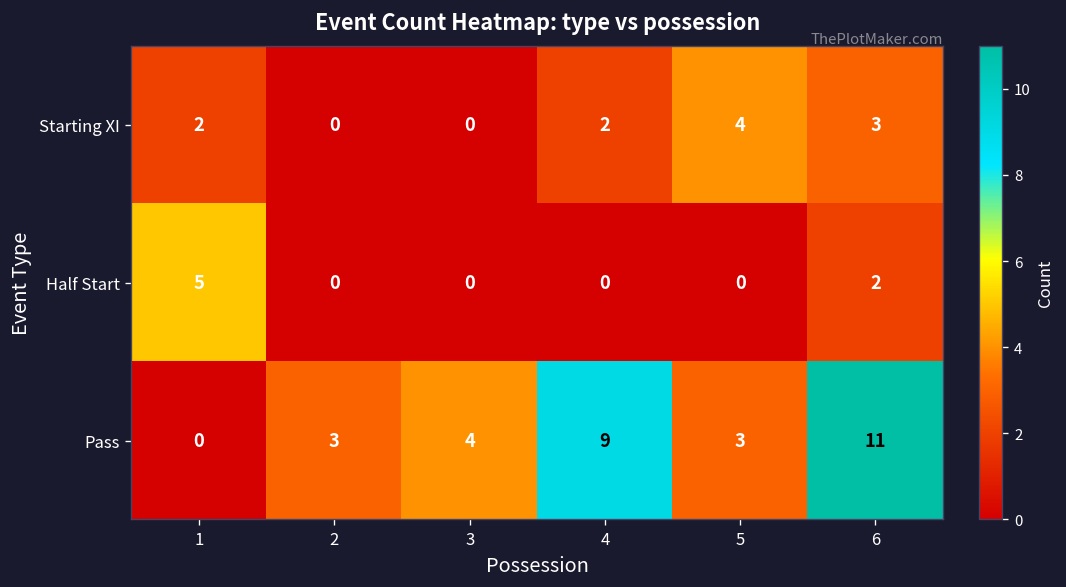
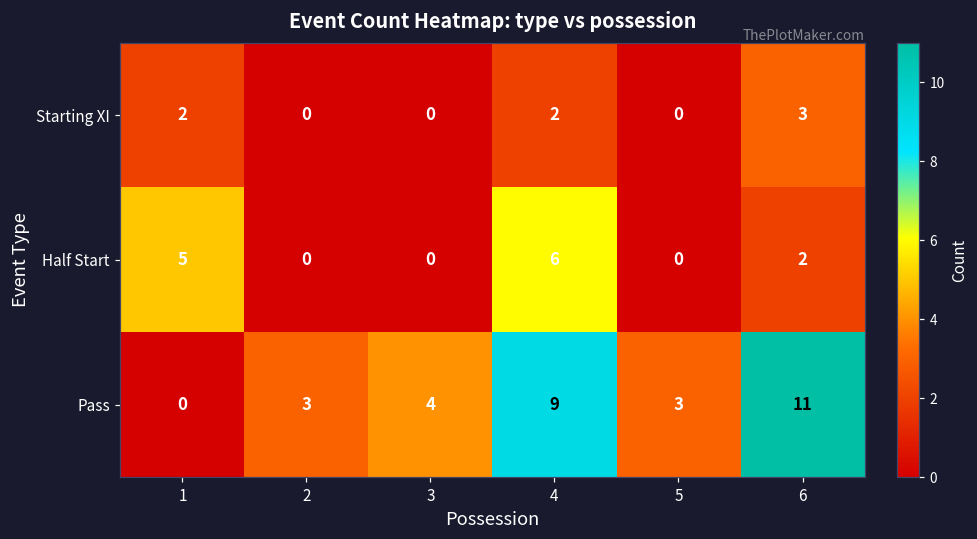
Starting XI, 5: 4 -> 0
Half Start, 4: 0 -> 6
